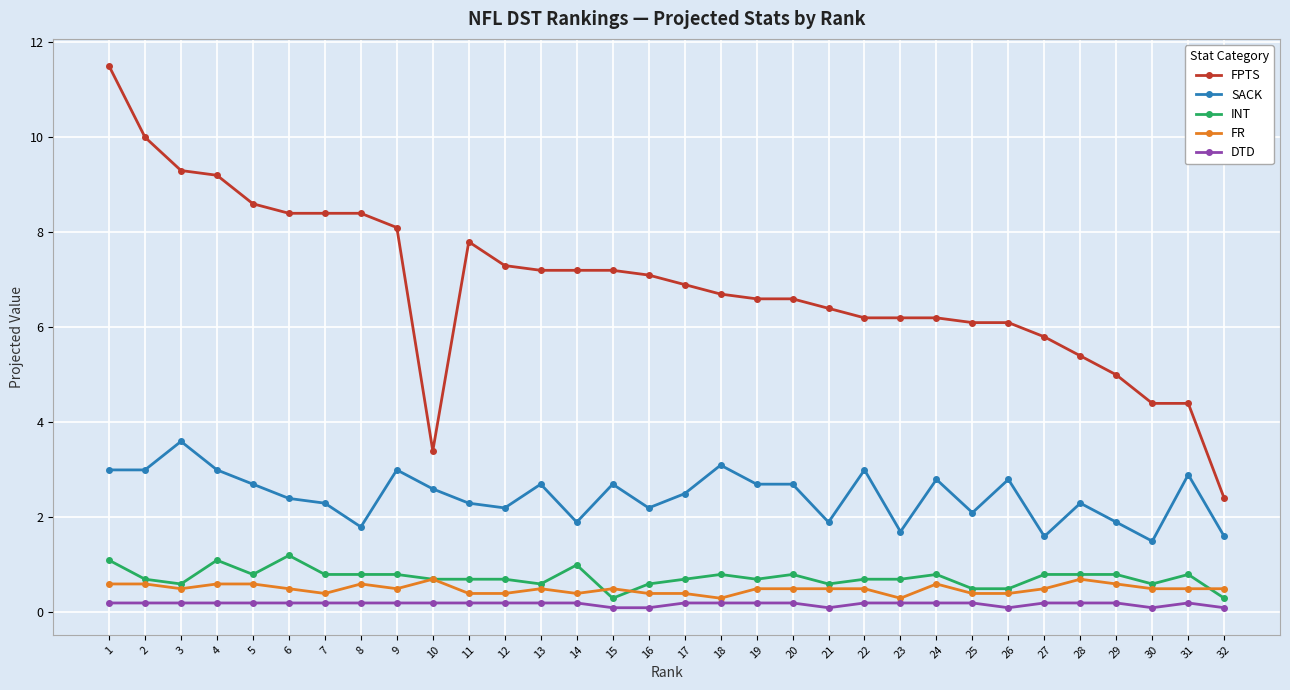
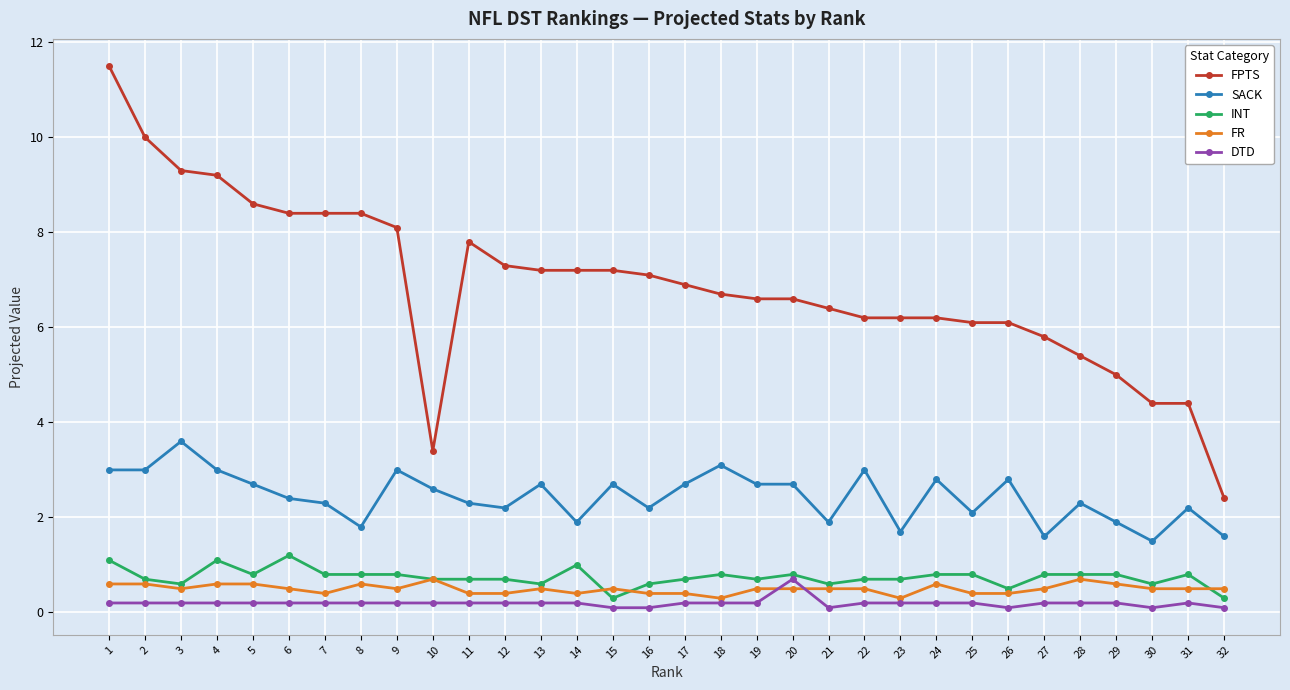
SACK, 17: 2.5 -> 2.7
DTD, 20: 0.2 -> 0.7
INT, 25: 0.5 -> 0.8
SACK, 31: 2.9 -> 2.2
